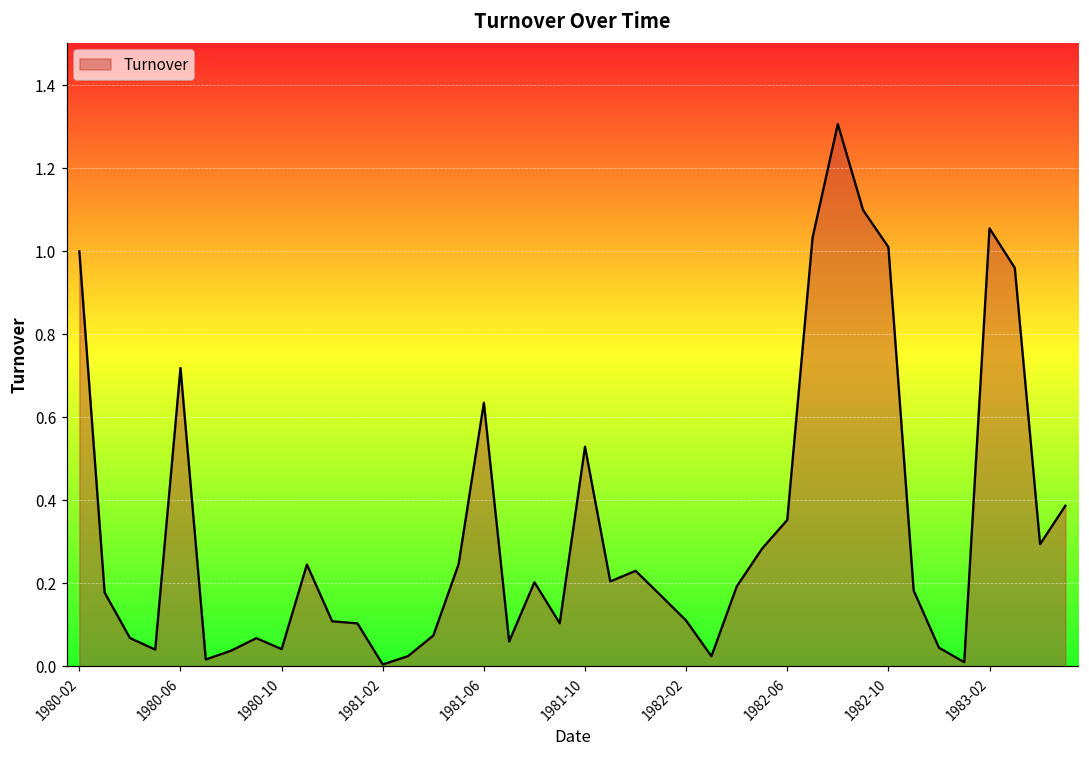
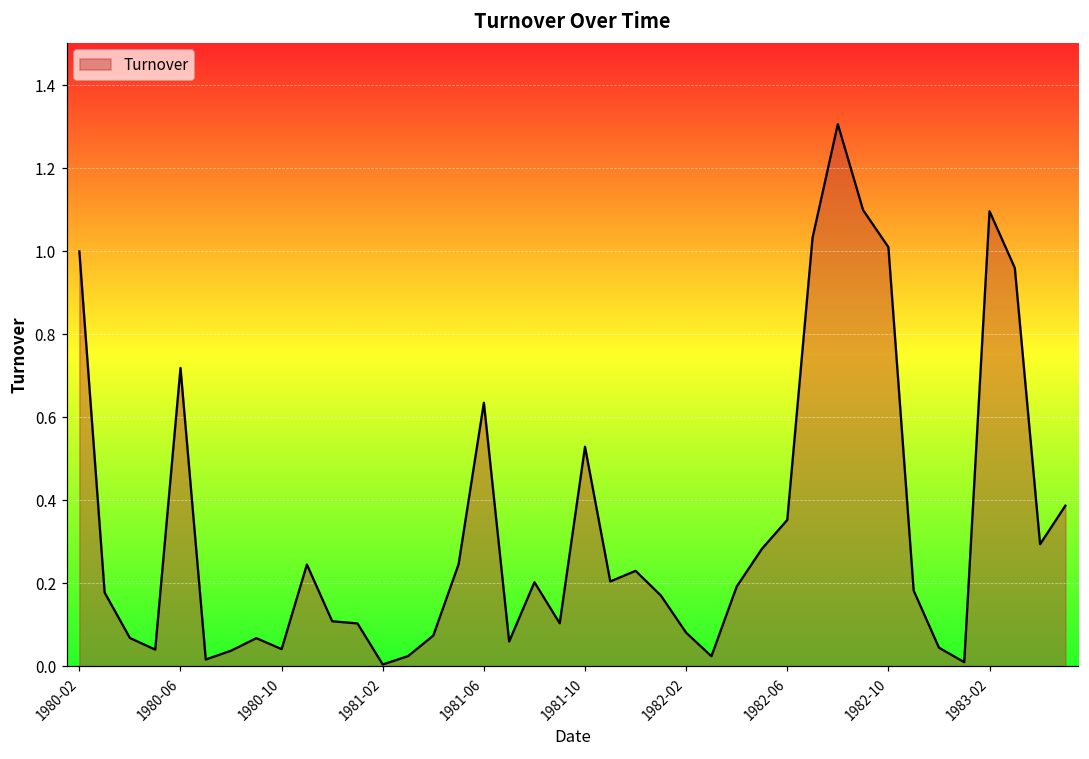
1982-02: 0.11 -> 0.08
1983-02: 1.06 -> 1.10
